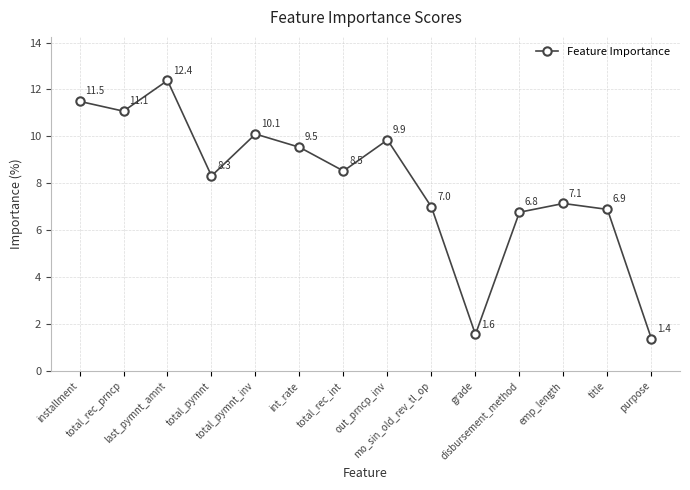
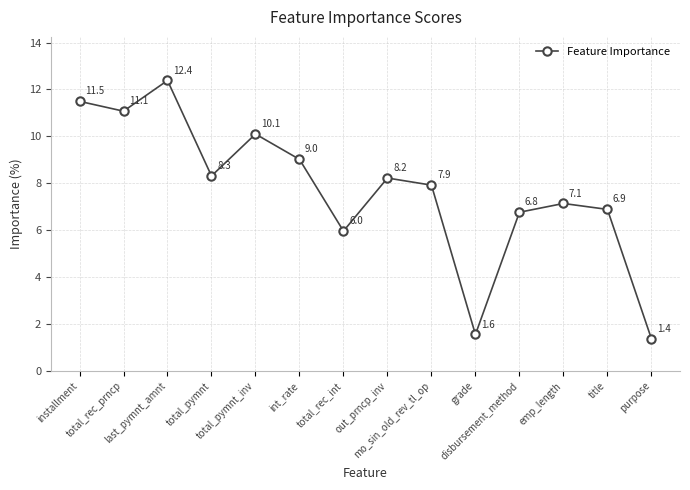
int_rate: 9.5 -> 9.0
total_rec_int: 8.5 -> 6.0
out_prncp_inv: 9.9 -> 8.2
mo_sin_old_rev_tl_op: 7.0 -> 7.9
